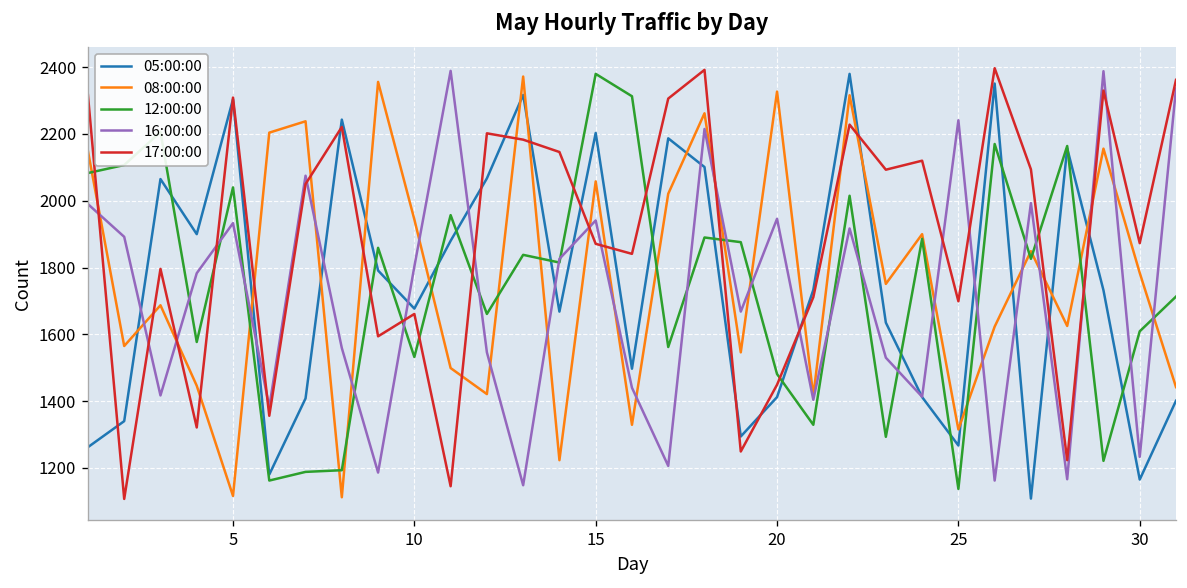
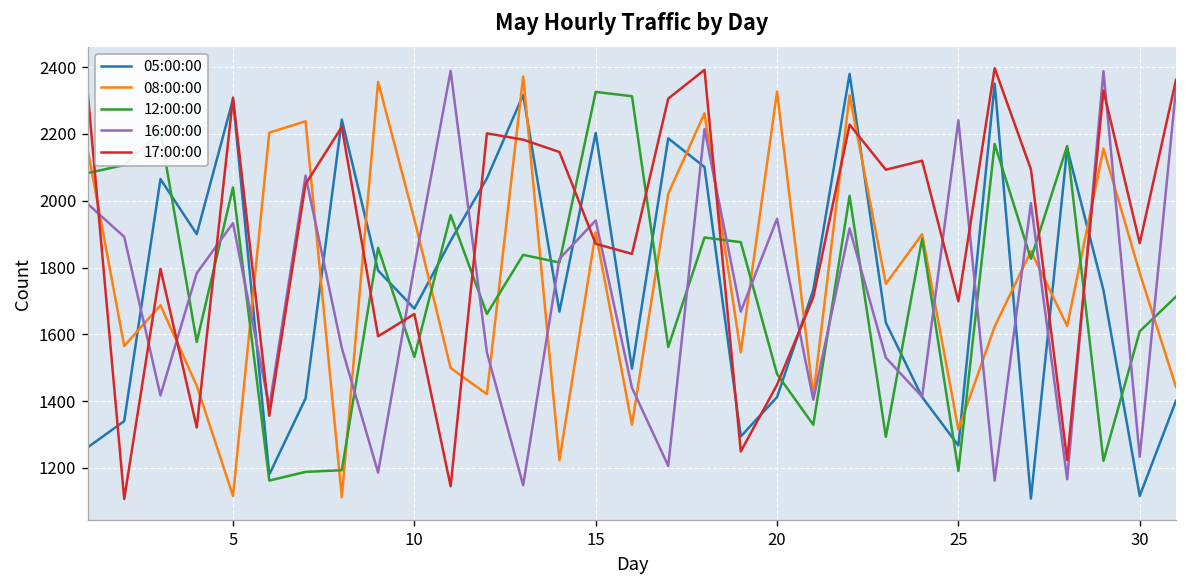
08:00:00, 15: 2060 -> 1910
12:00:00, 15: 2380 -> 2330
12:00:00, 25: 1140 -> 1190
05:00:00, 30: 1170 -> 1120
